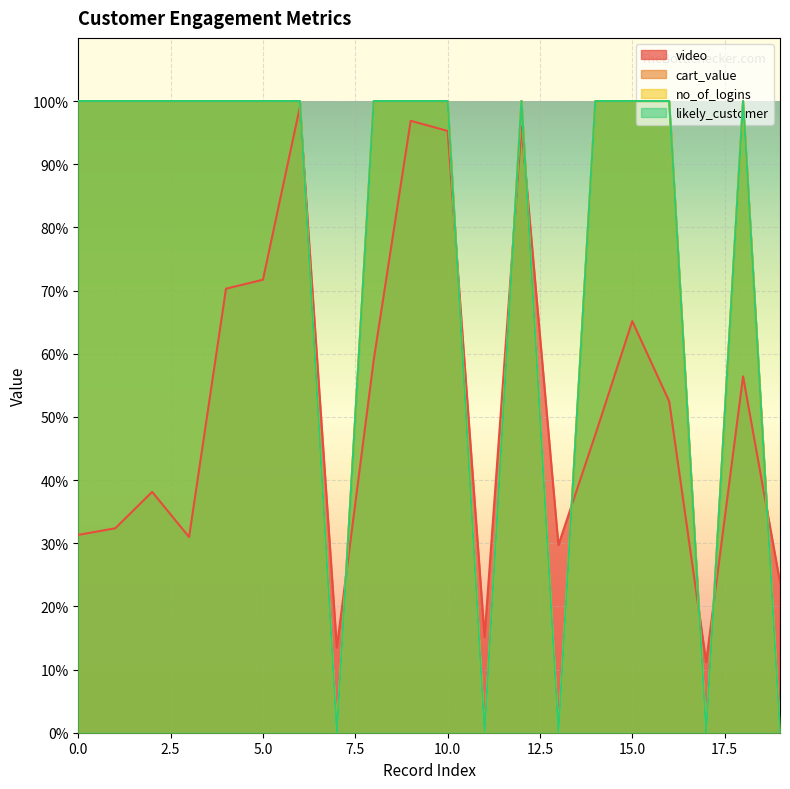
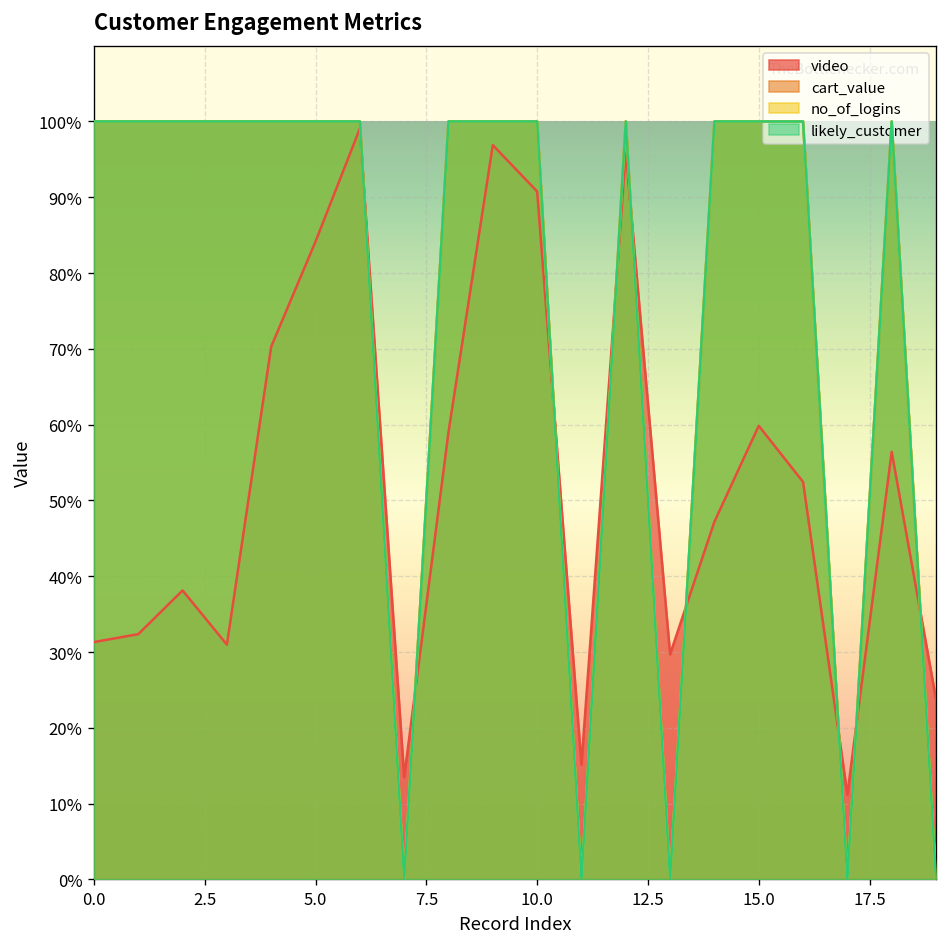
video, 5.0: 72% -> 84%
video, 10.0: 95% -> 91%
video, 15.0: 65% -> 60%
